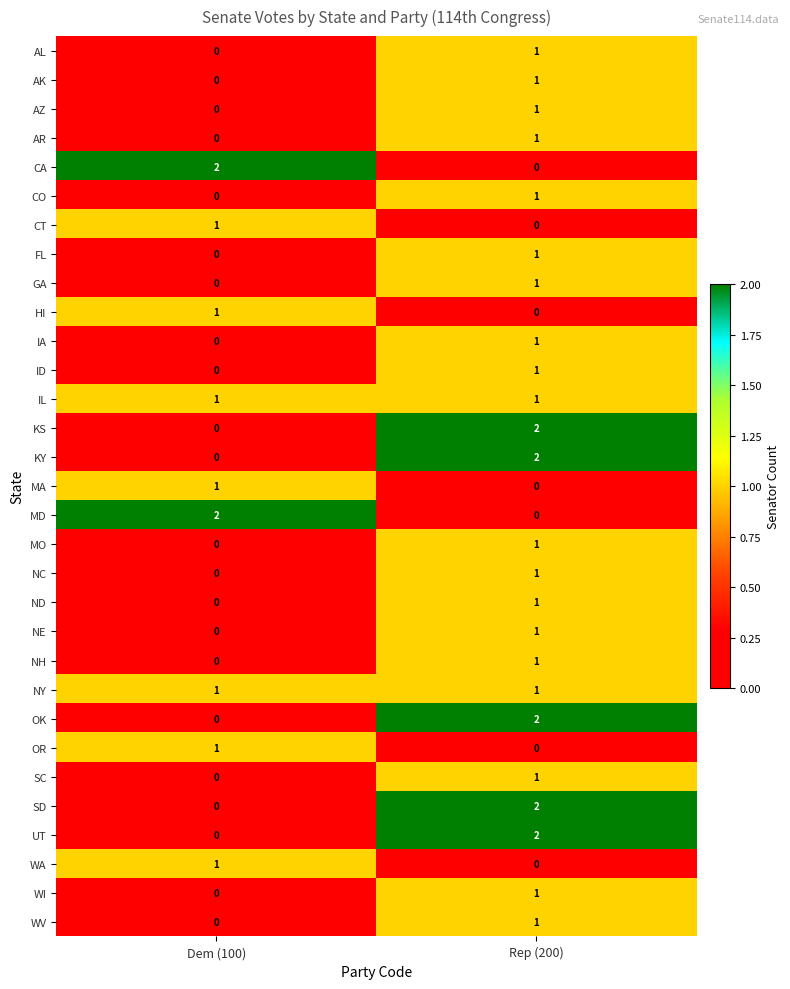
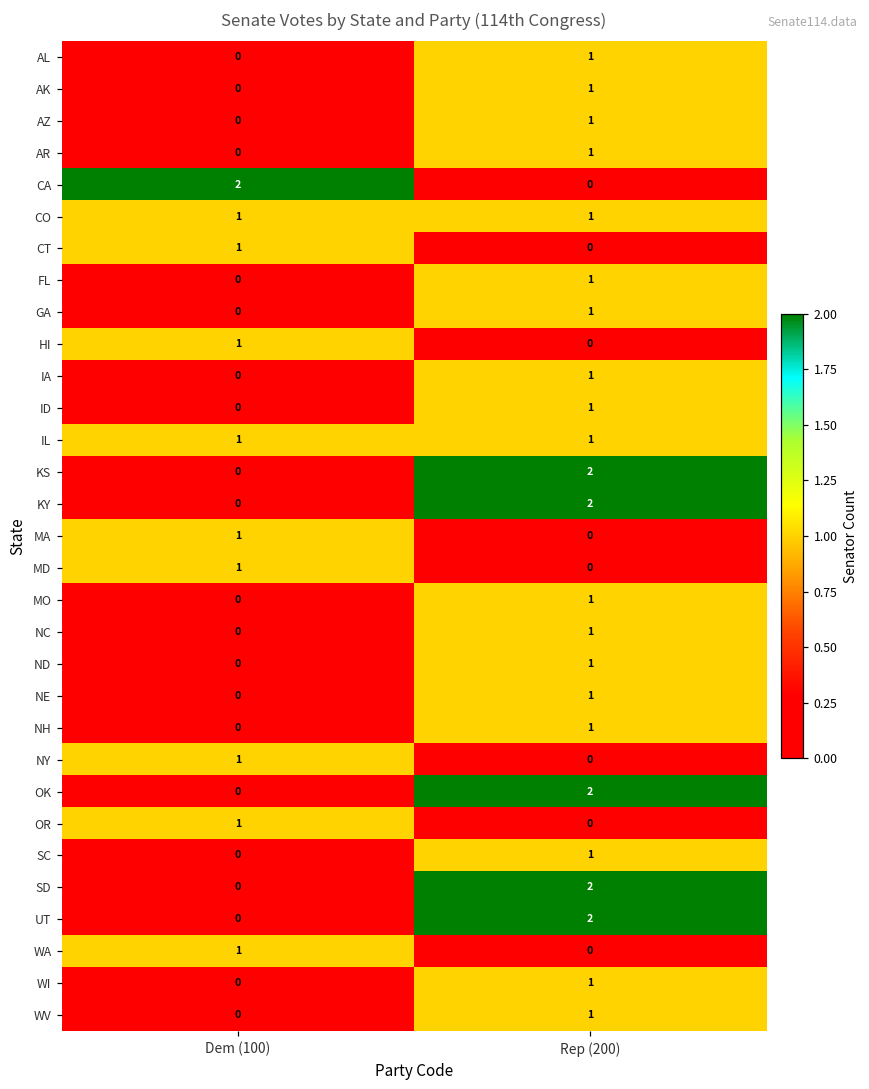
CO, Dem (100): 0 -> 1
MD, Dem (100): 2 -> 1
NY, Rep (200): 1 -> 0
